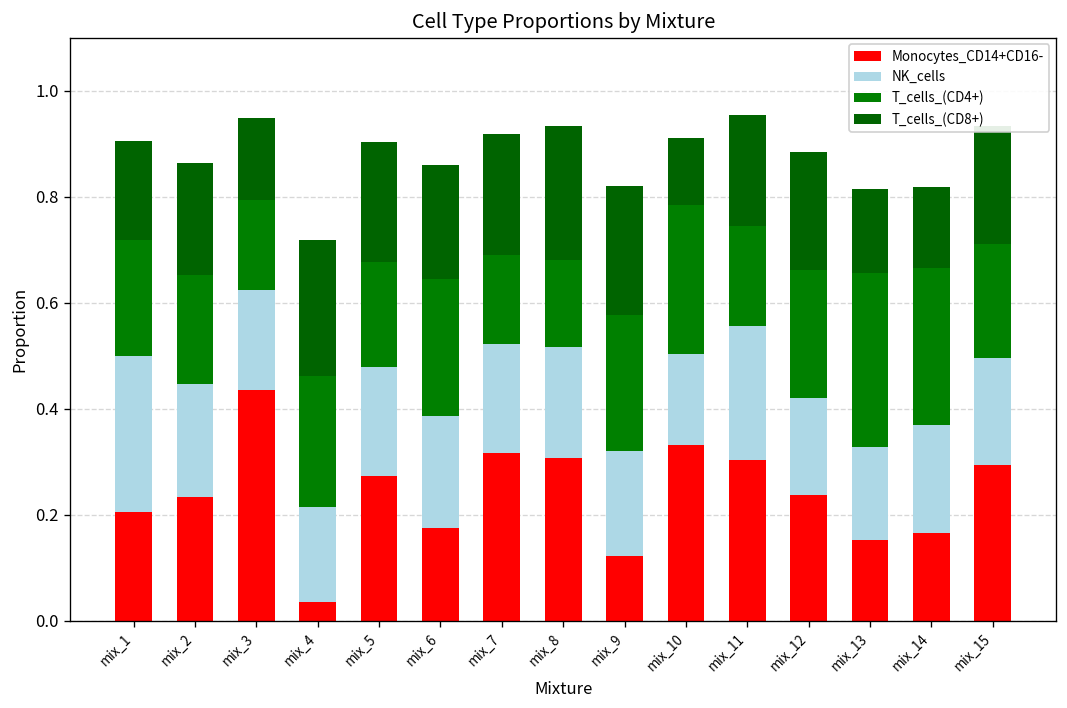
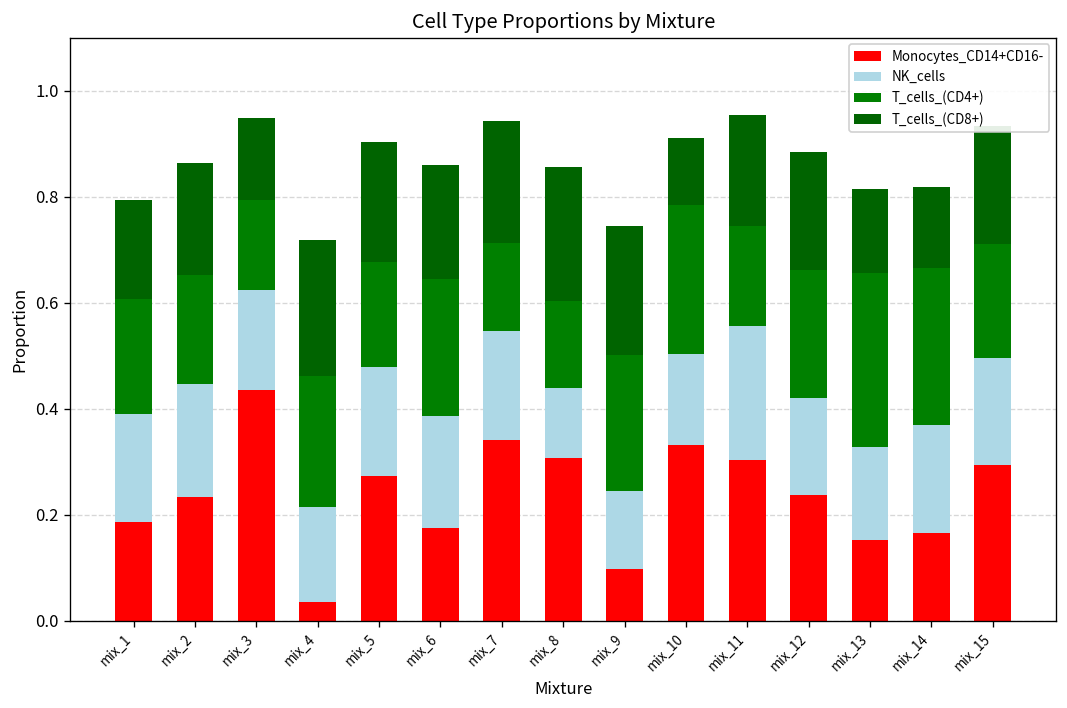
Monocytes_CD14+CD16-, mix_1: 0.21 -> 0.19
NK_cells, mix_1: 0.29 -> 0.20
Monocytes_CD14+CD16-, mix_7: 0.32 -> 0.34
NK_cells, mix_8: 0.21 -> 0.13
Monocytes_CD14+CD16-, mix_9: 0.12 -> 0.10
NK_cells, mix_9: 0.20 -> 0.15
